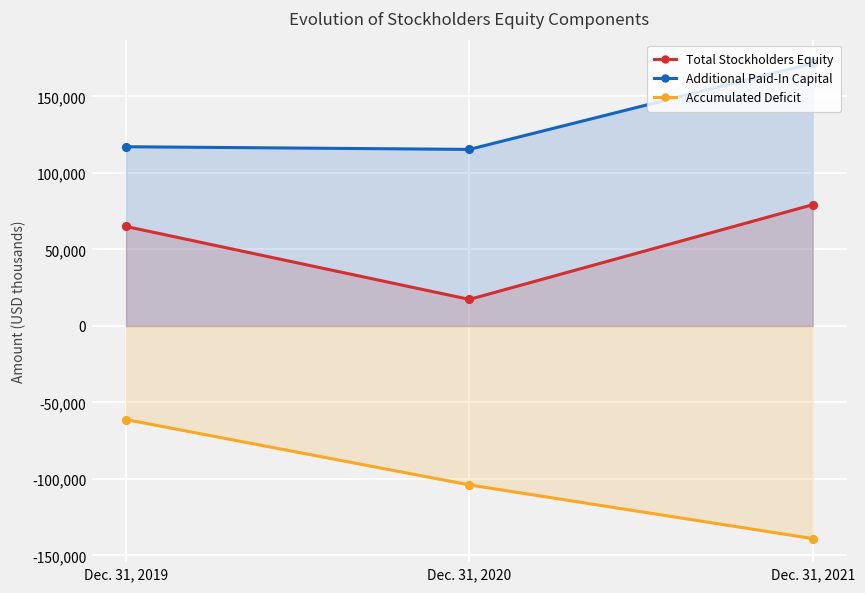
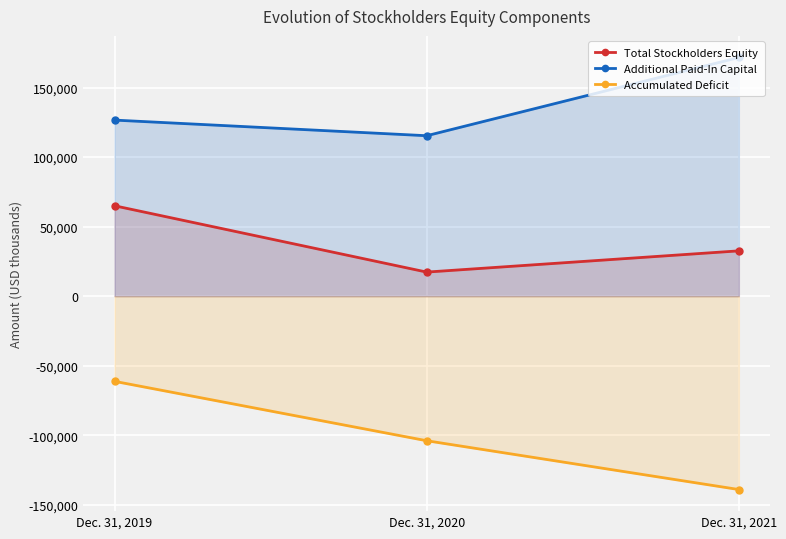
Additional Paid-In Capital, Dec. 31, 2019: 117,000 -> 127,000
Total Stockholders Equity, Dec. 31, 2021: 79,000 -> 33,000
